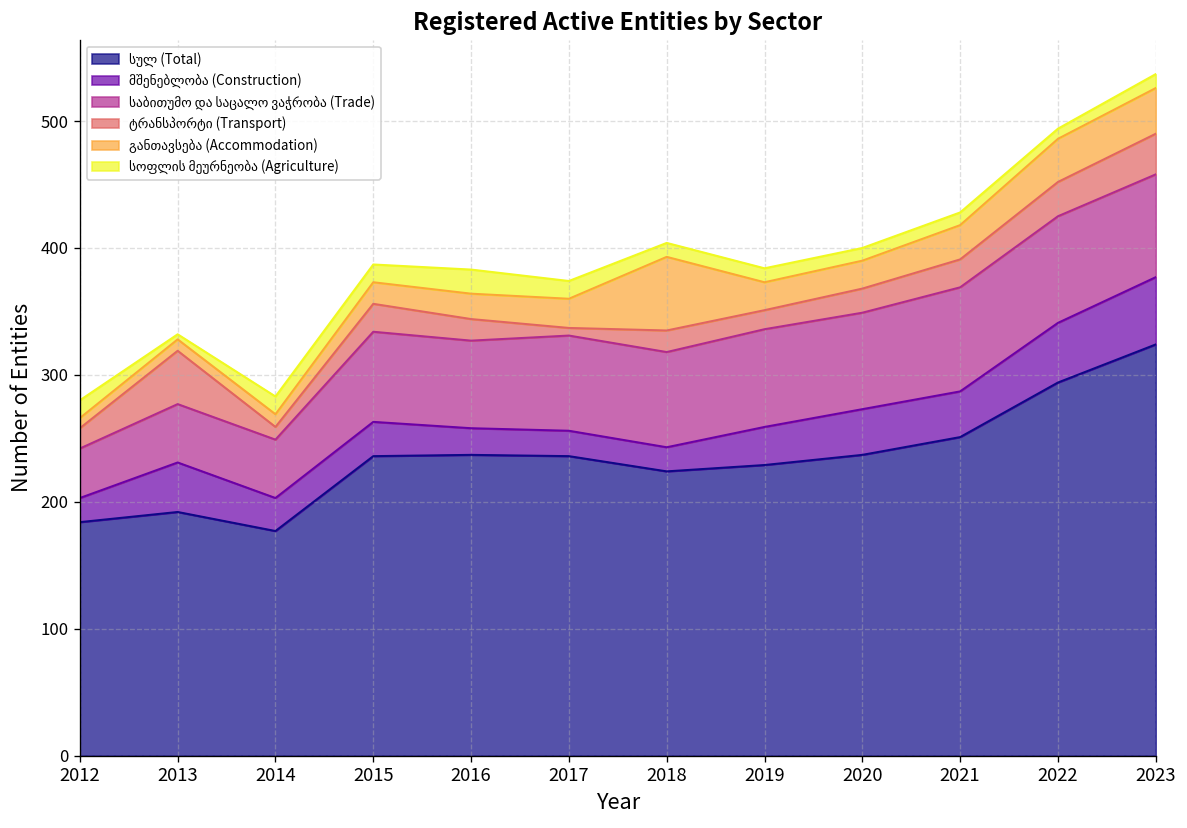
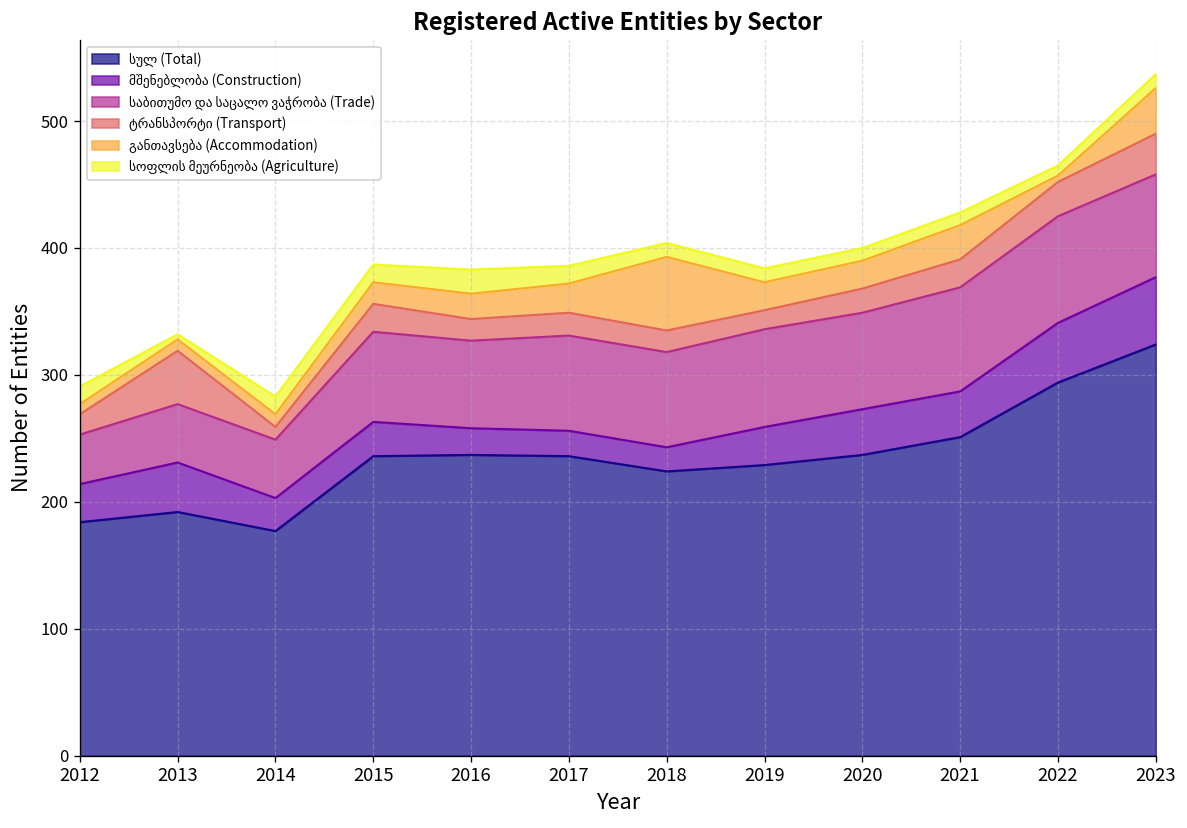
მშენებლობა (Construction), 2012: 19 -> 30
ტრანსპორტი (Transport), 2017: 6 -> 18
განთავსება (Accommodation), 2022: 34 -> 5
